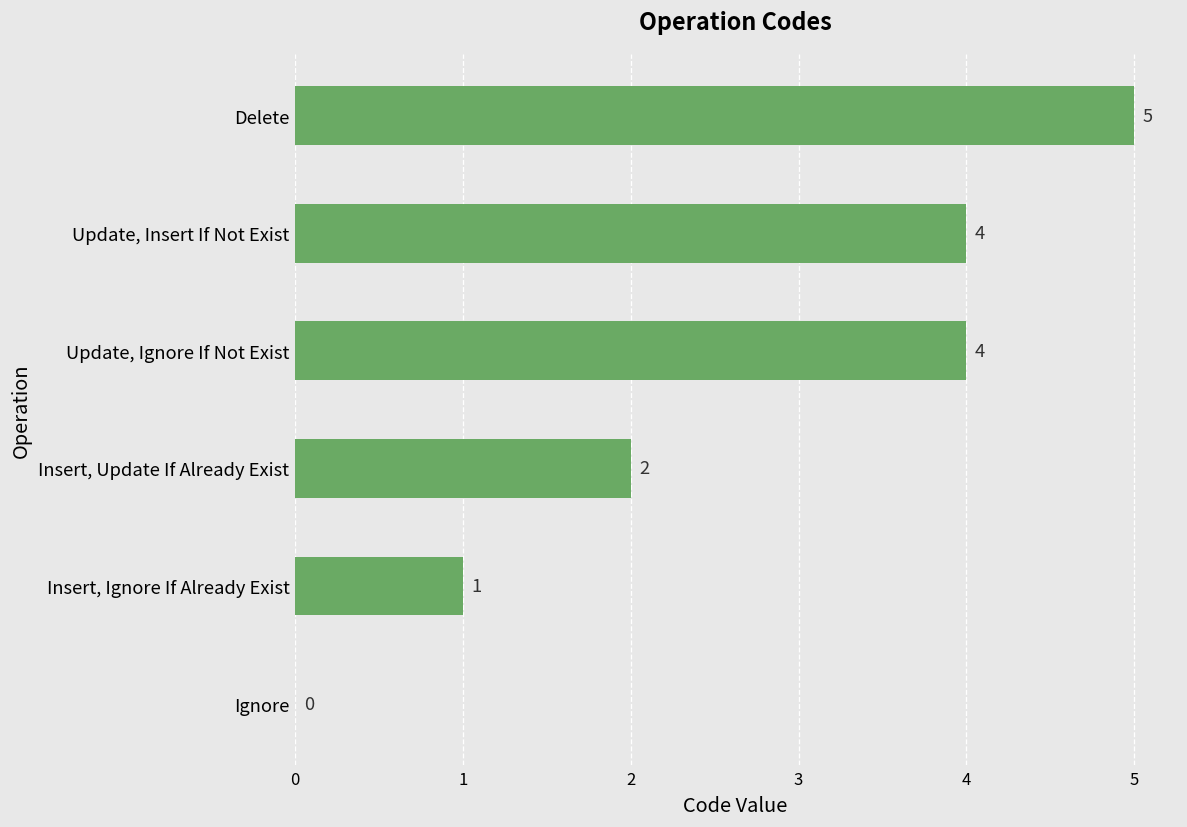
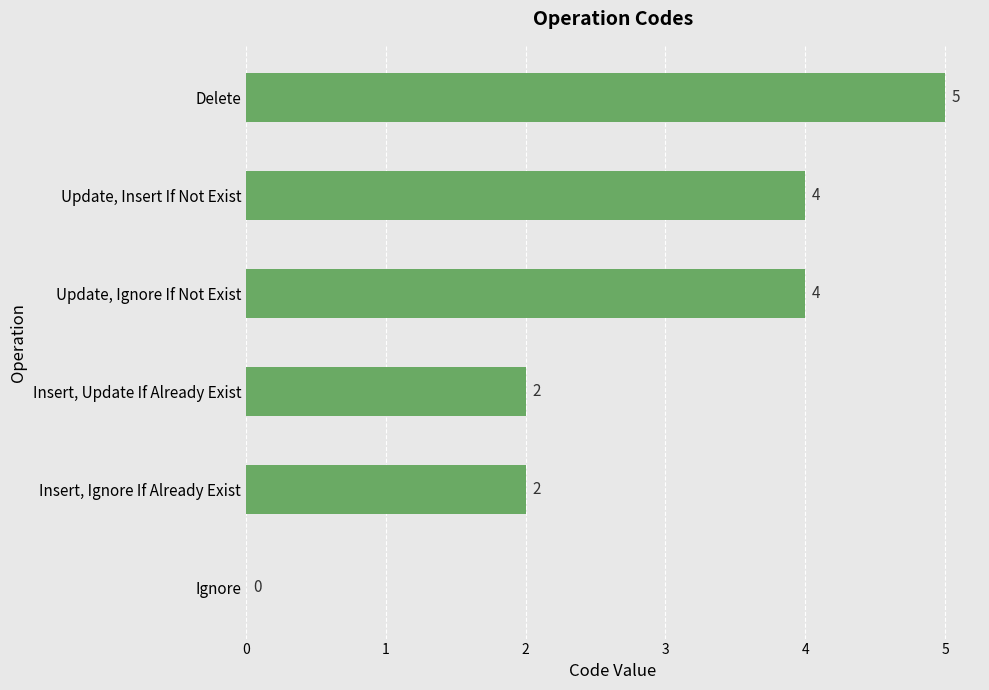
Insert, Ignore If Already Exist: 1 -> 2
